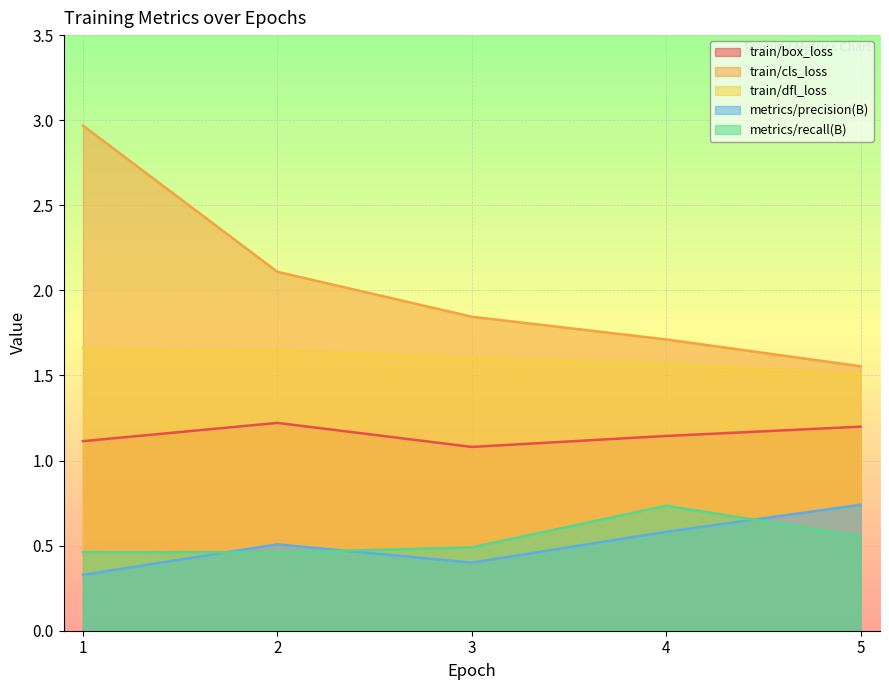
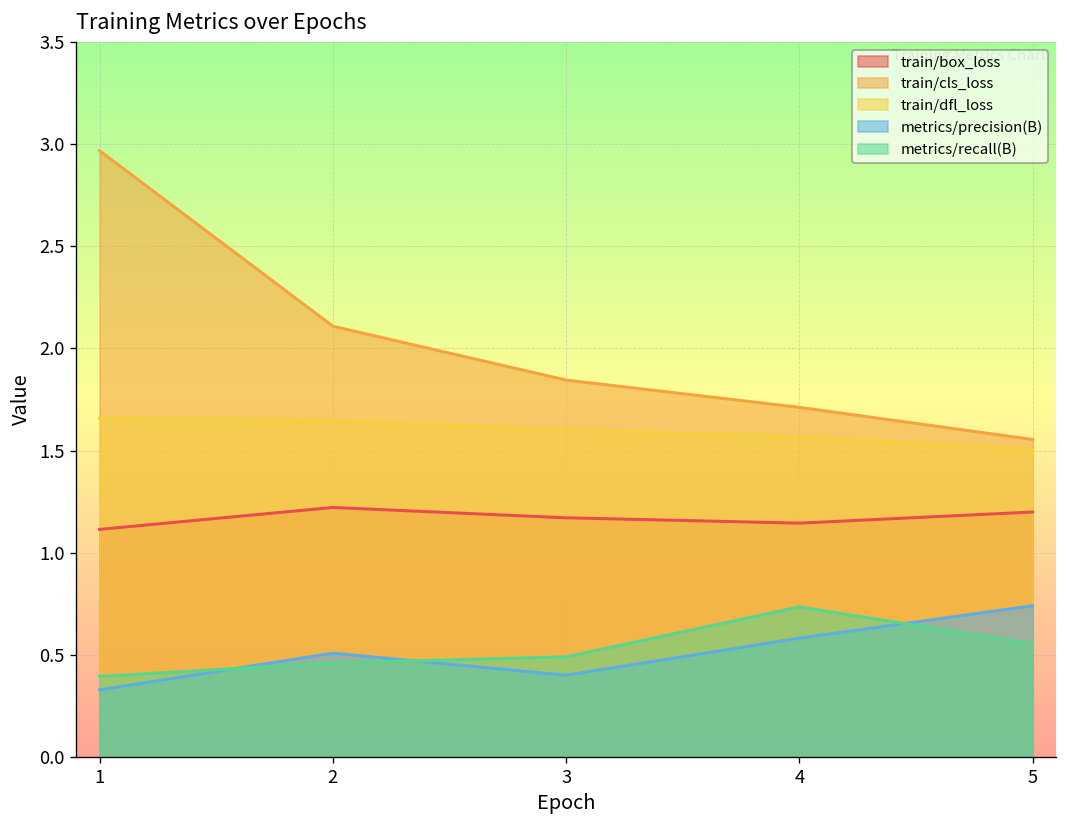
metrics/recall(B), 1: 0.46 -> 0.39
train/box_loss, 3: 1.08 -> 1.17
